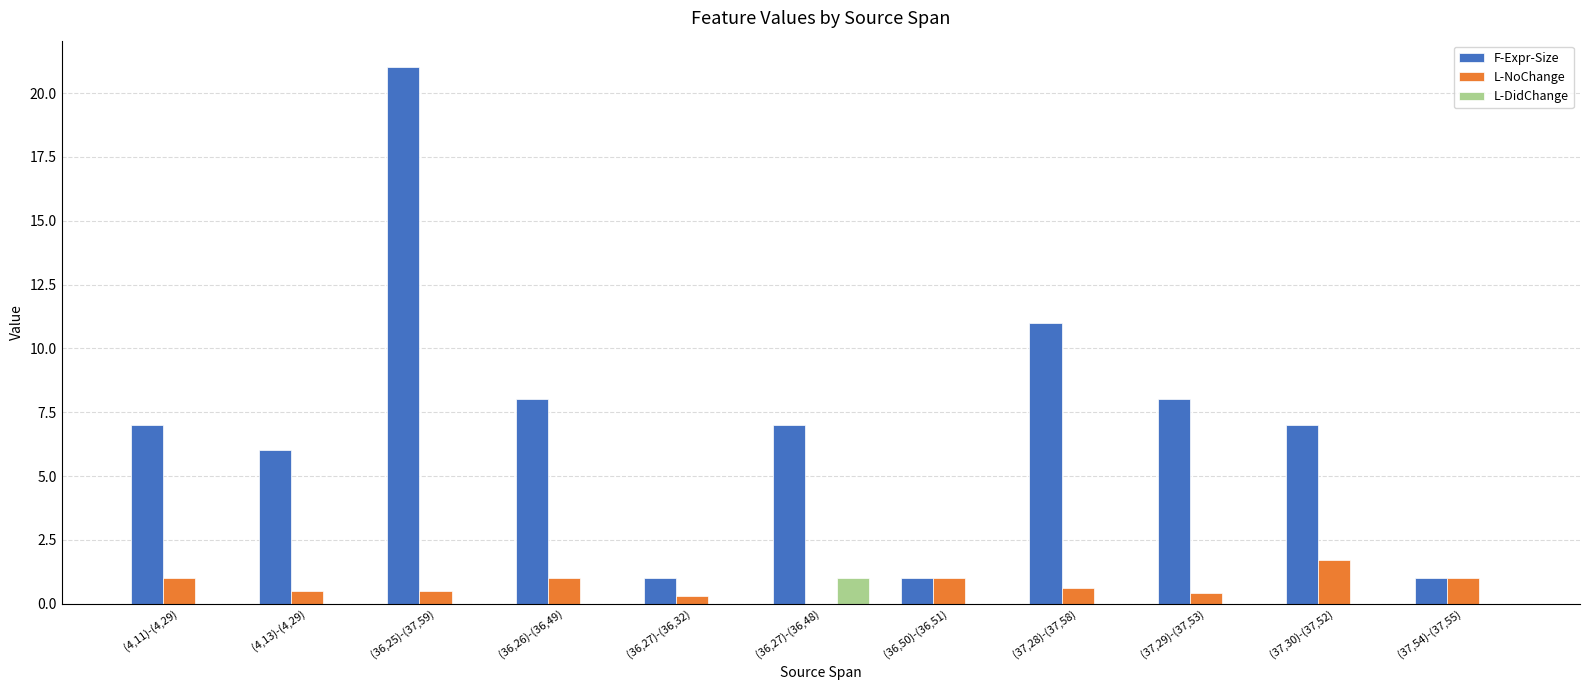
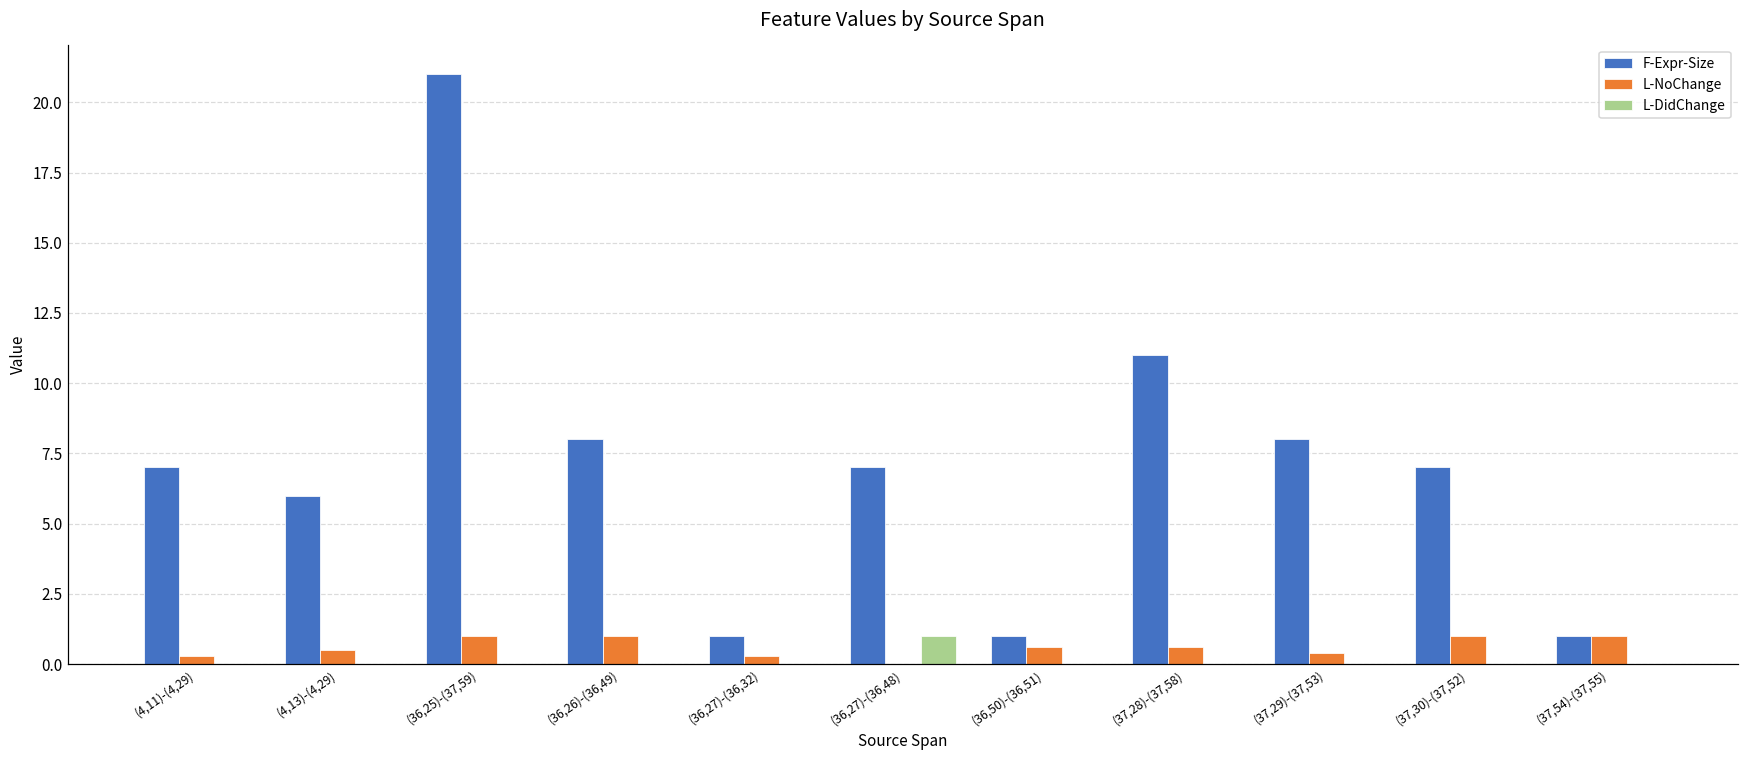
L-NoChange, (4,11)-(4,29): 1.0 -> 0.3
L-NoChange, (36,25)-(37,59): 0.5 -> 1.0
L-NoChange, (36,50)-(36,51): 1.0 -> 0.6
L-NoChange, (37,30)-(37,52): 1.7 -> 1.0
